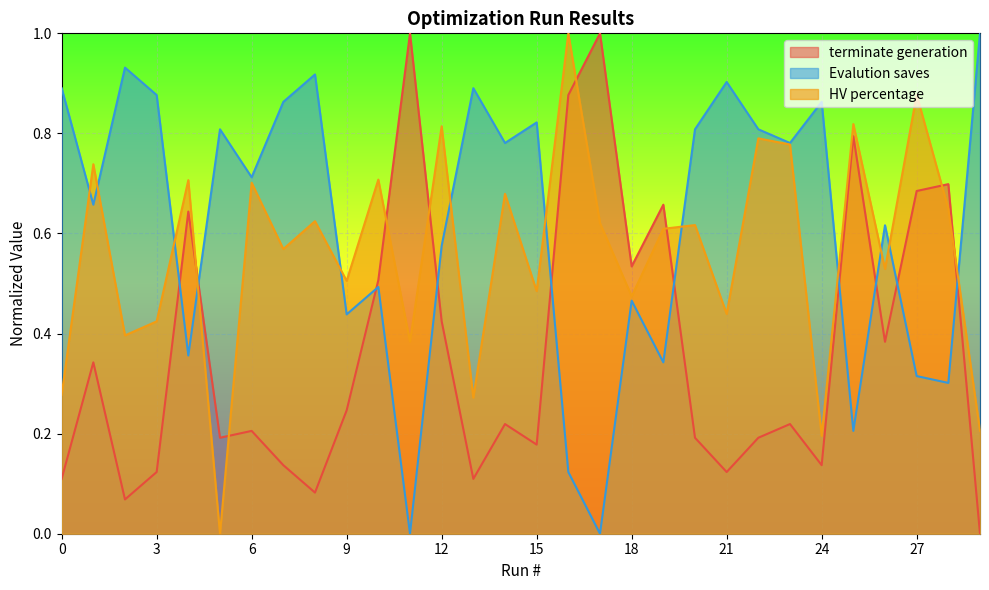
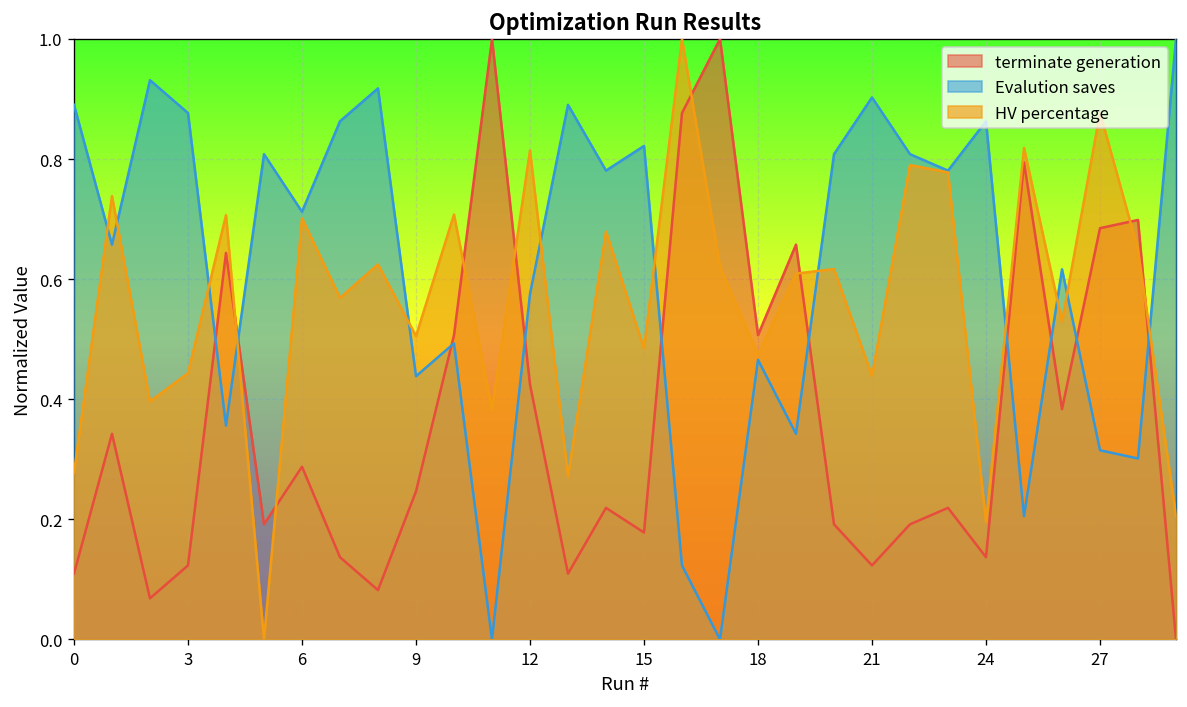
HV percentage, 3: 0.42 -> 0.44
terminate generation, 6: 0.21 -> 0.29
terminate generation, 18: 0.53 -> 0.51
